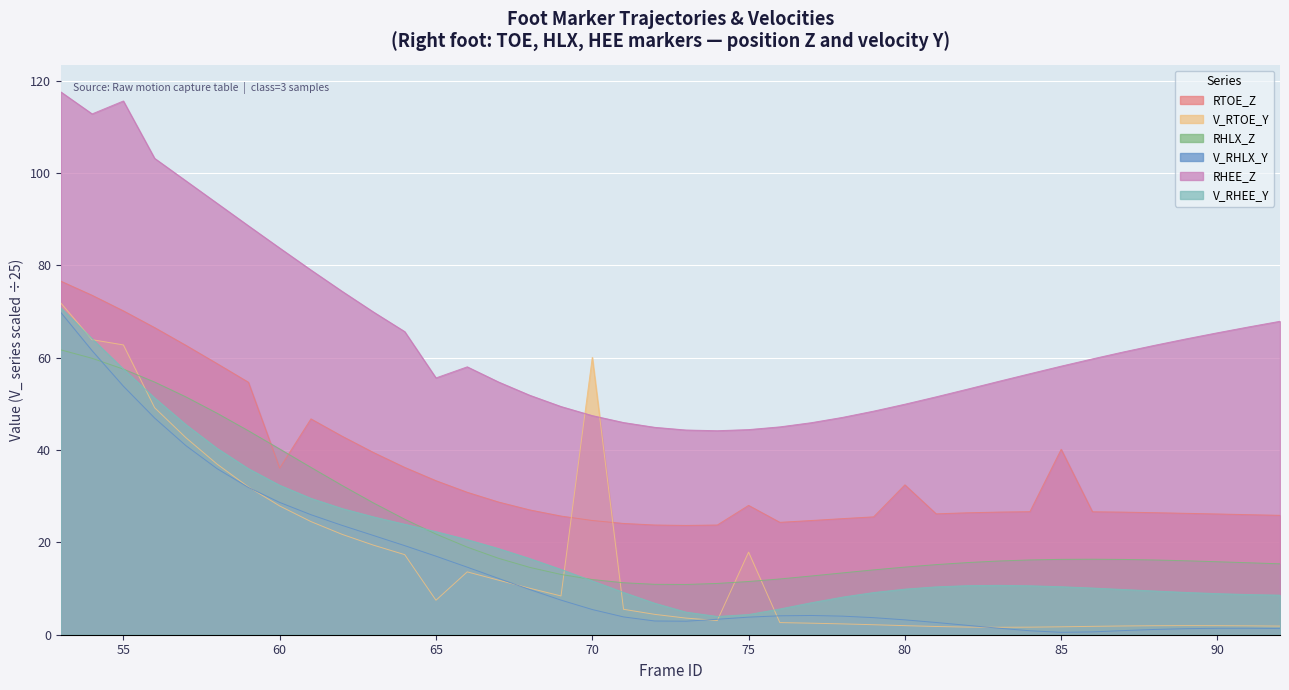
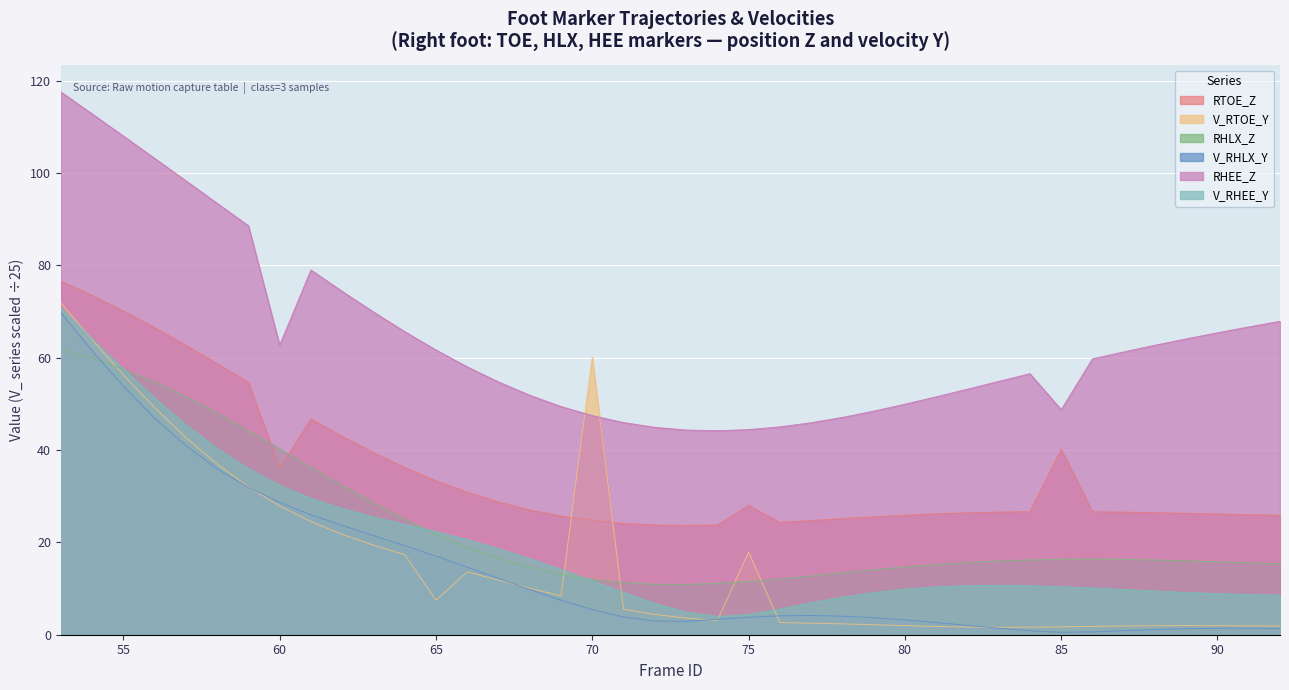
V_RTOE_Y, 55: 63 -> 56
RHEE_Z, 55: 116 -> 108
RHEE_Z, 60: 84 -> 63
RHEE_Z, 65: 56 -> 62
RTOE_Z, 80: 32 -> 26
RHEE_Z, 85: 58 -> 49
